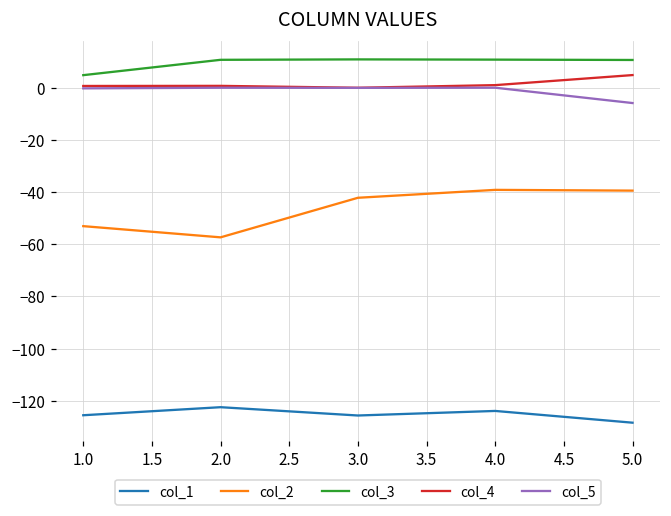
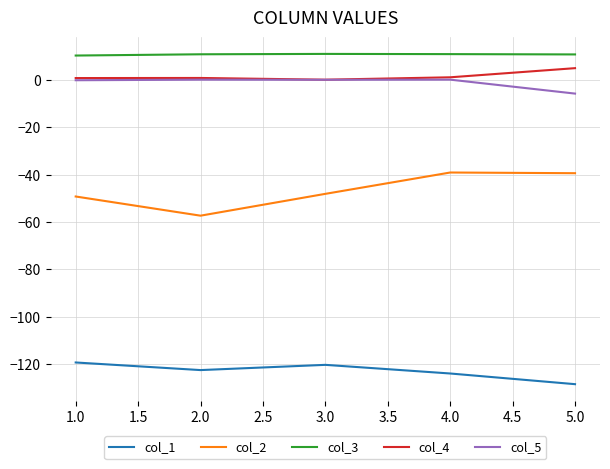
col_1, 1.0: -126 -> -119
col_2, 1.0: -53 -> -49
col_3, 1.0: 5 -> 10
col_1, 3.0: -126 -> -120
col_2, 3.0: -42 -> -48
